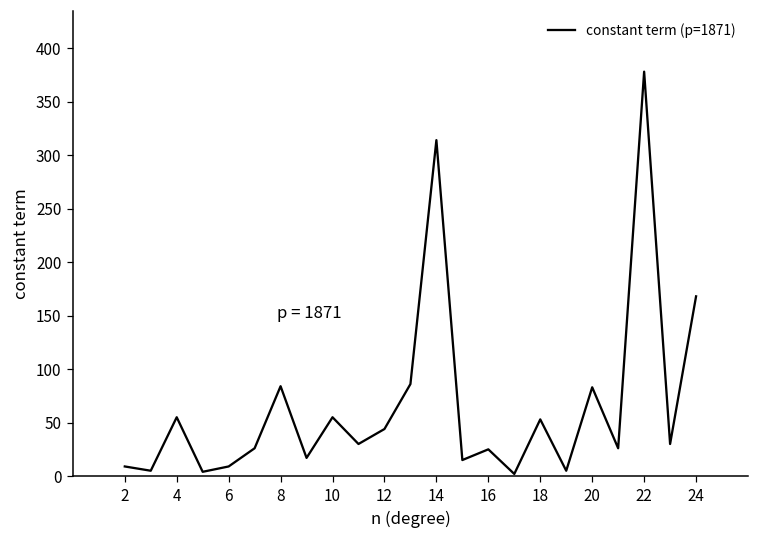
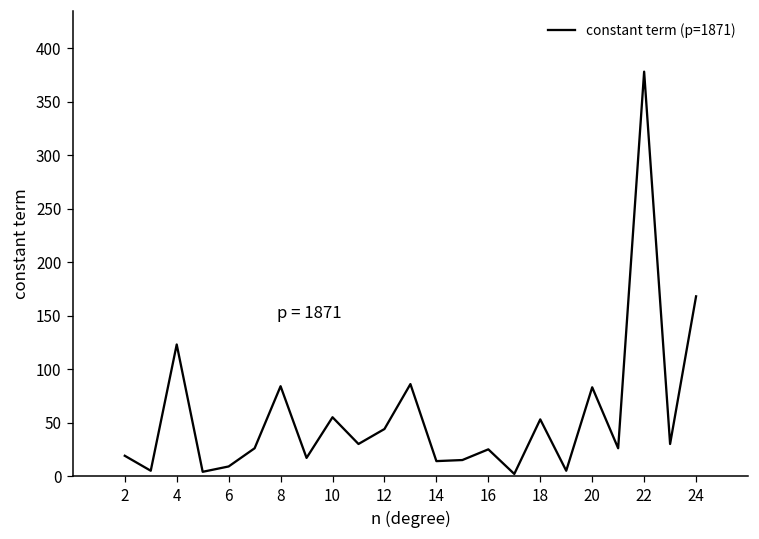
2: 10 -> 20
4: 60 -> 120
14: 310 -> 10
